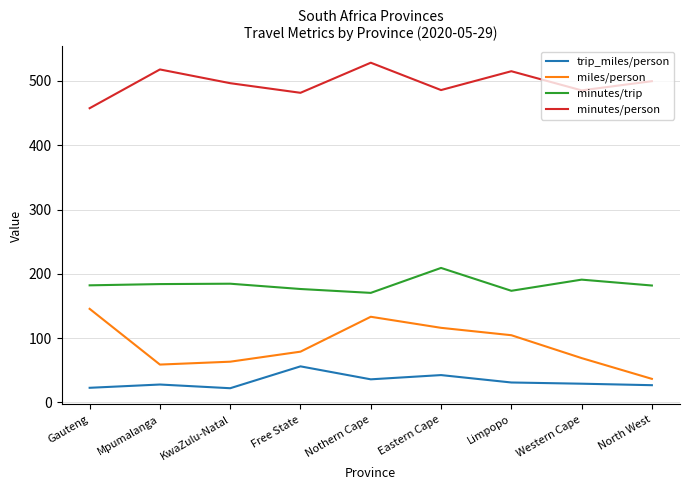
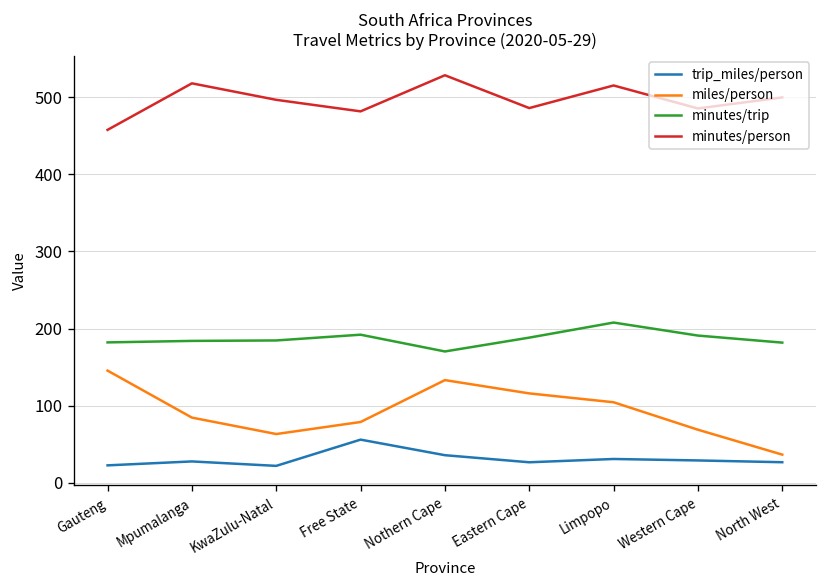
miles/person, Mpumalanga: 60 -> 80
minutes/trip, Free State: 180 -> 190
trip_miles/person, Eastern Cape: 40 -> 30
minutes/trip, Eastern Cape: 210 -> 190
minutes/trip, Limpopo: 170 -> 210
